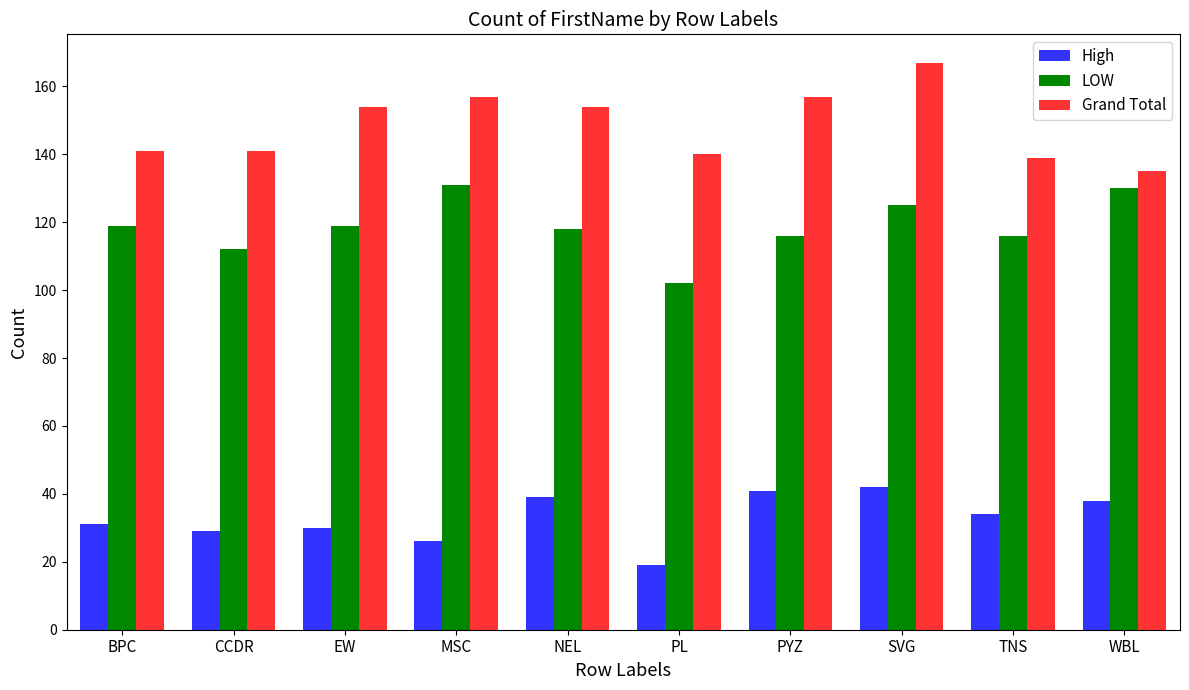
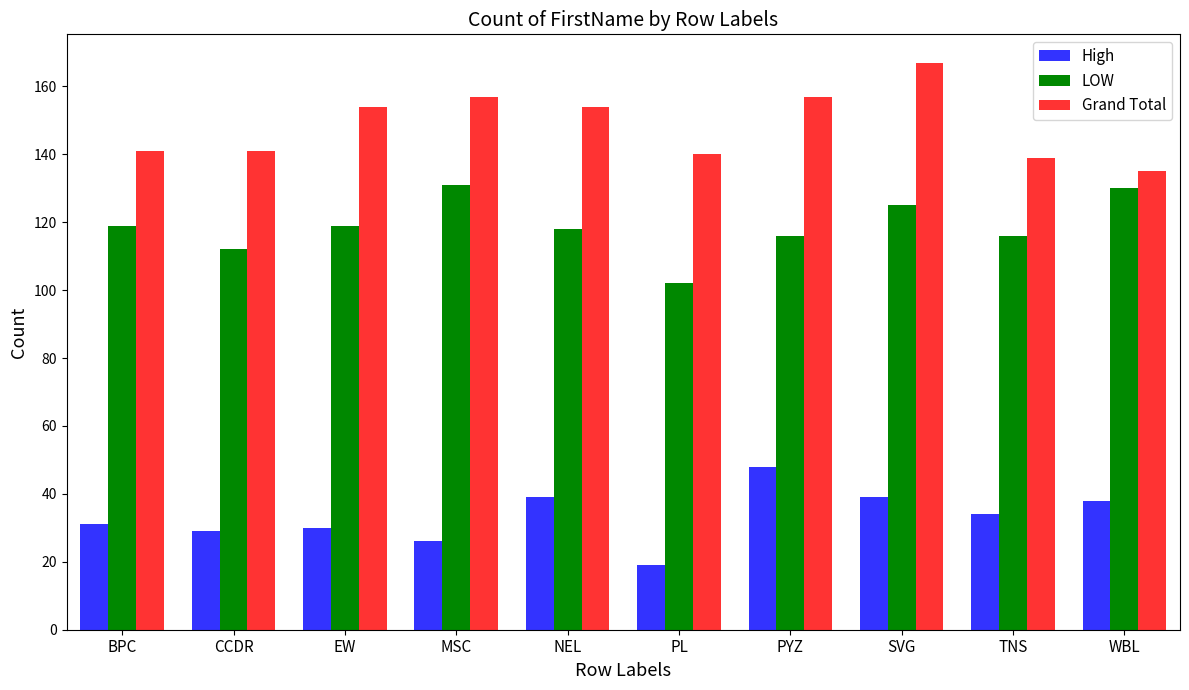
High, PYZ: 41 -> 48
High, SVG: 42 -> 39
